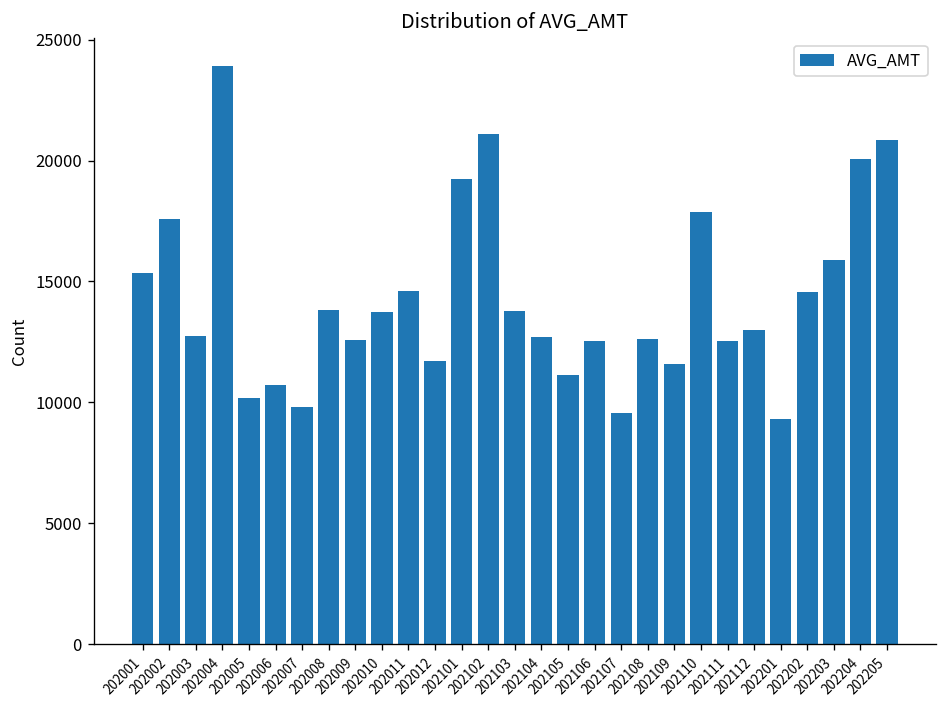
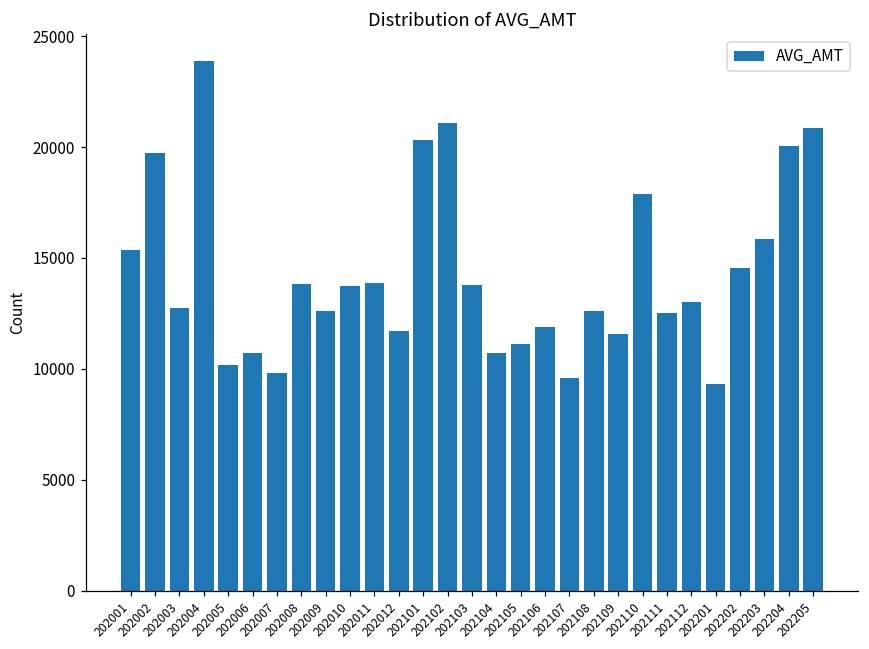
202002: 17600 -> 19800
202011: 14600 -> 13900
202101: 19200 -> 20300
202104: 12700 -> 10700
202106: 12500 -> 11900
